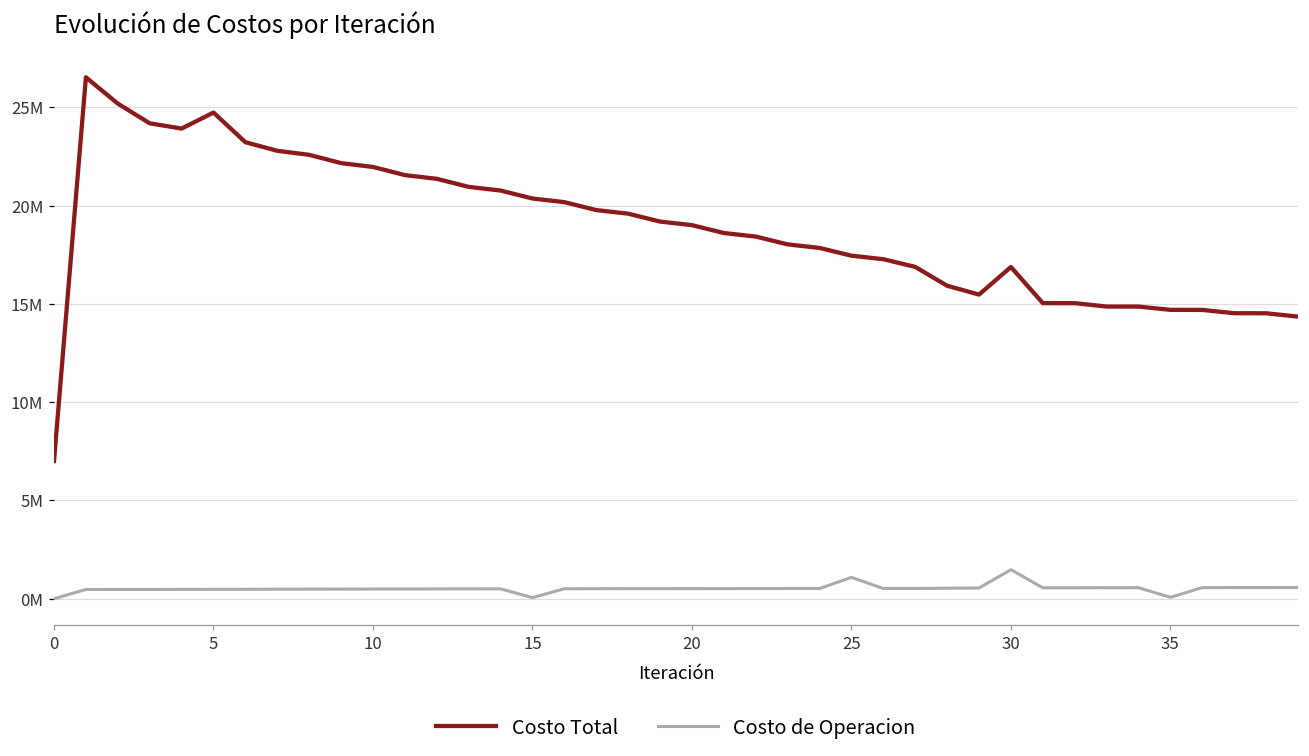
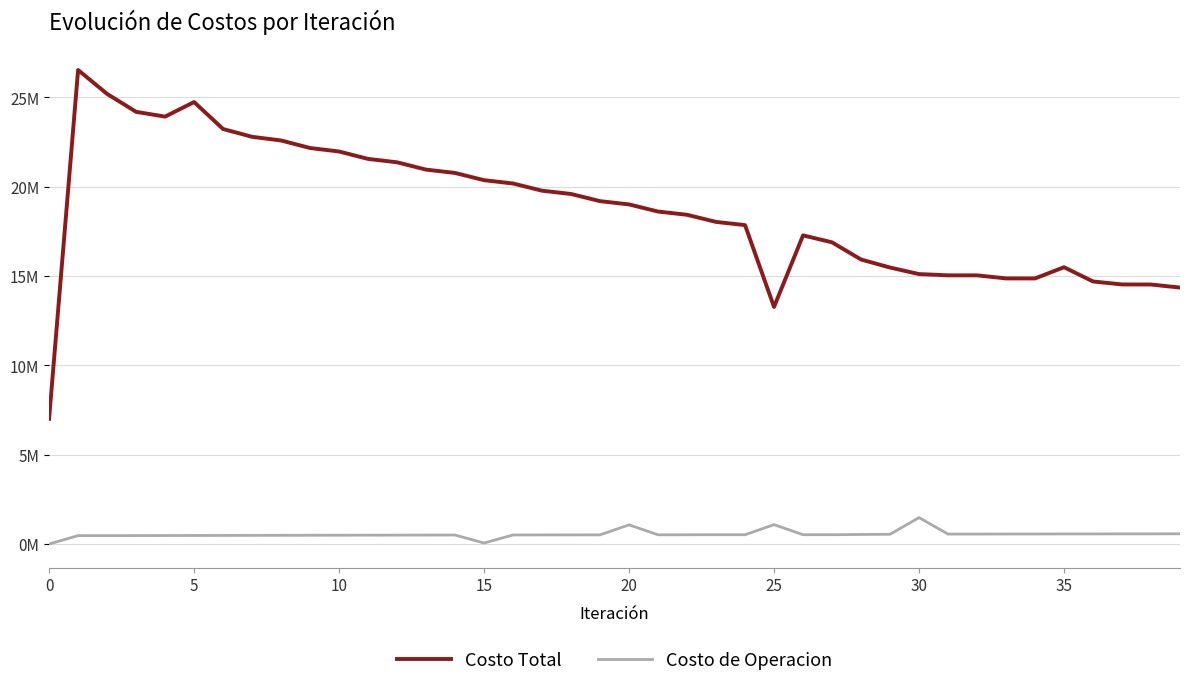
Costo de Operacion, 20: 500000 -> 1100000
Costo Total, 25: 17500000 -> 13300000
Costo Total, 30: 16900000 -> 15100000
Costo Total, 35: 14700000 -> 15500000
Costo de Operacion, 35: 100000 -> 600000
